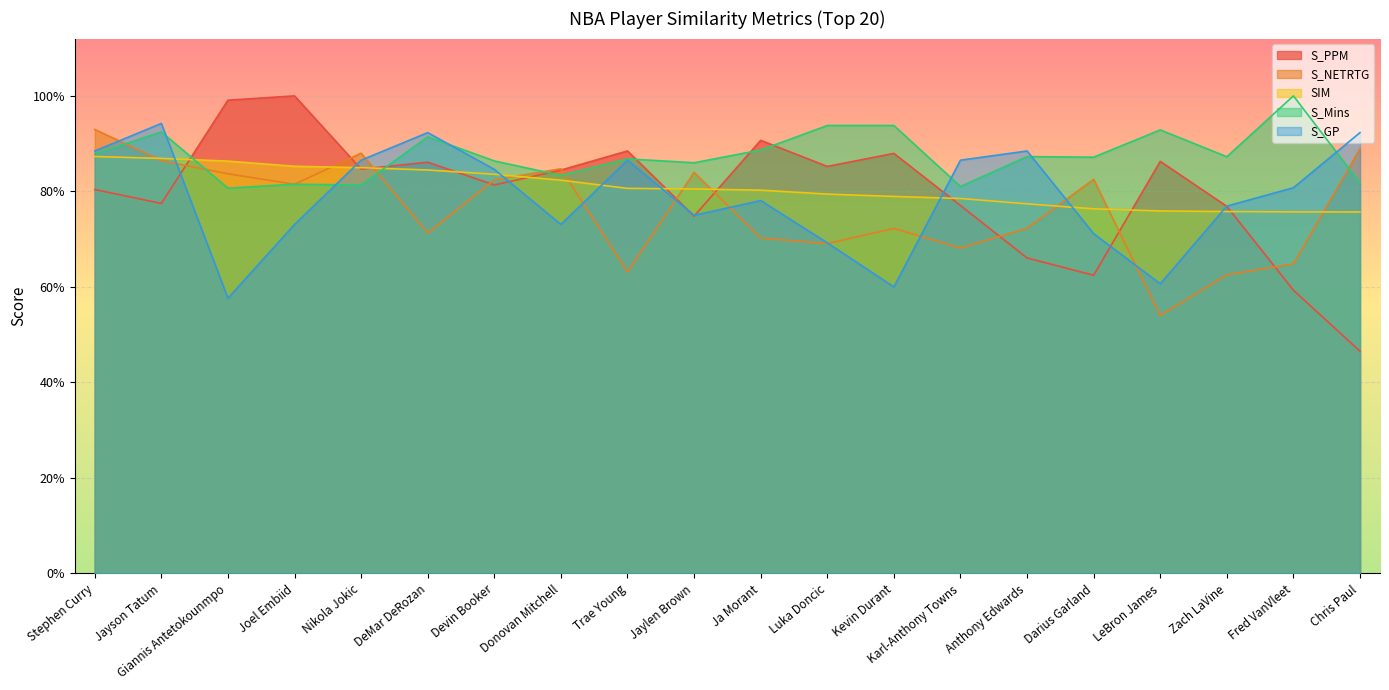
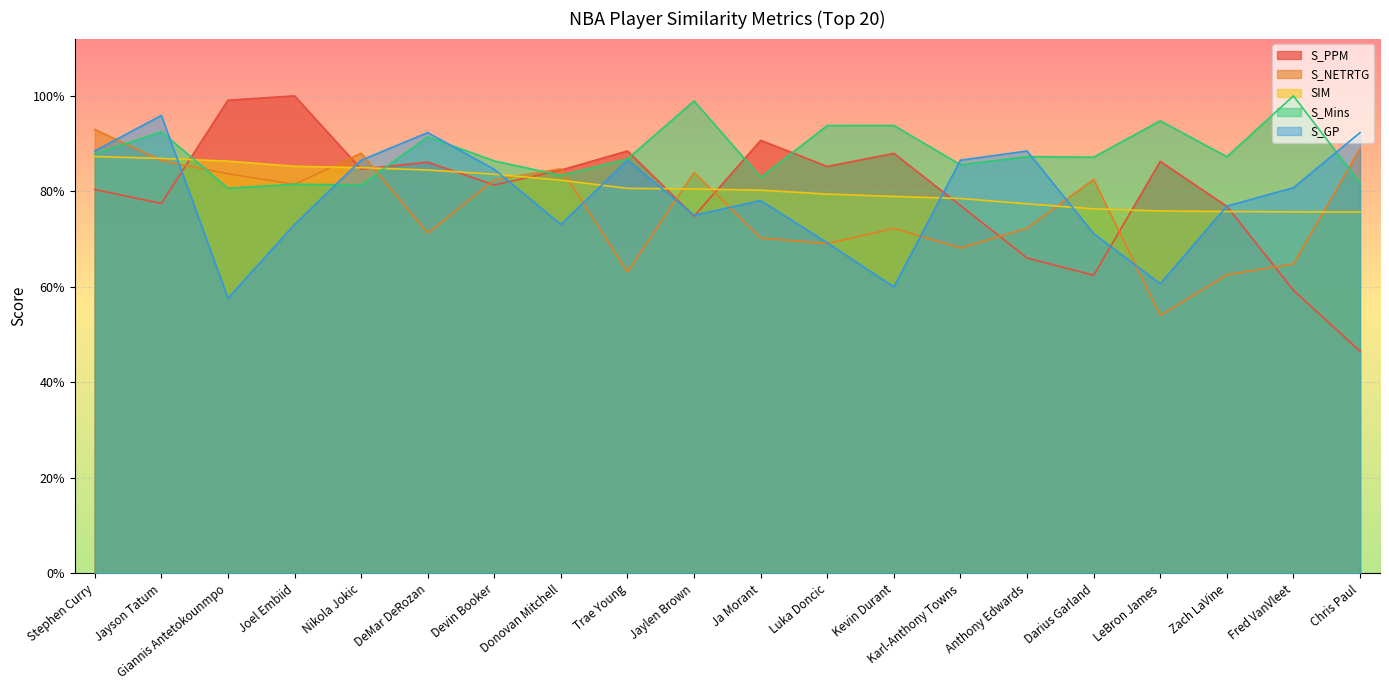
S_GP, Jayson Tatum: 94% -> 96%
S_Mins, Jaylen Brown: 86% -> 99%
S_Mins, Ja Morant: 89% -> 83%
S_Mins, Karl-Anthony Towns: 81% -> 86%
S_Mins, LeBron James: 93% -> 95%
